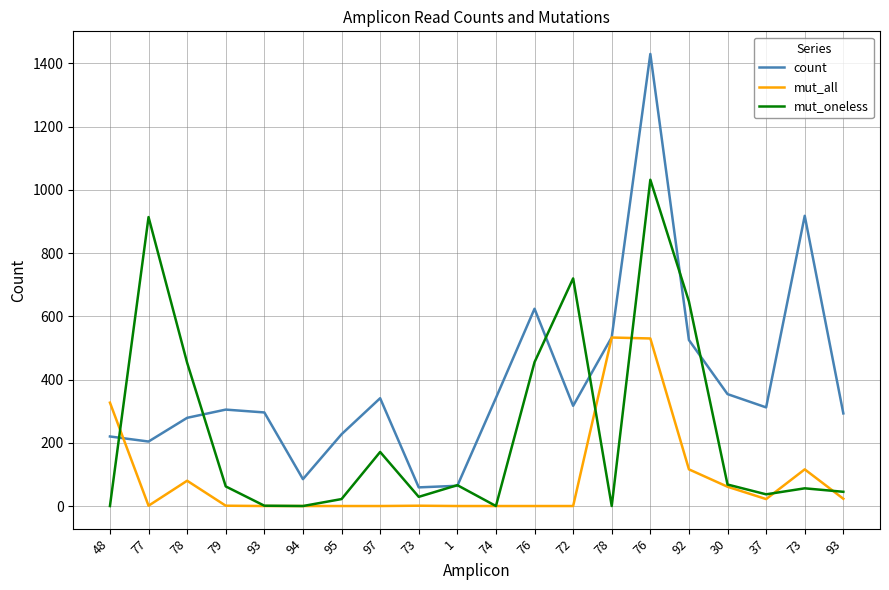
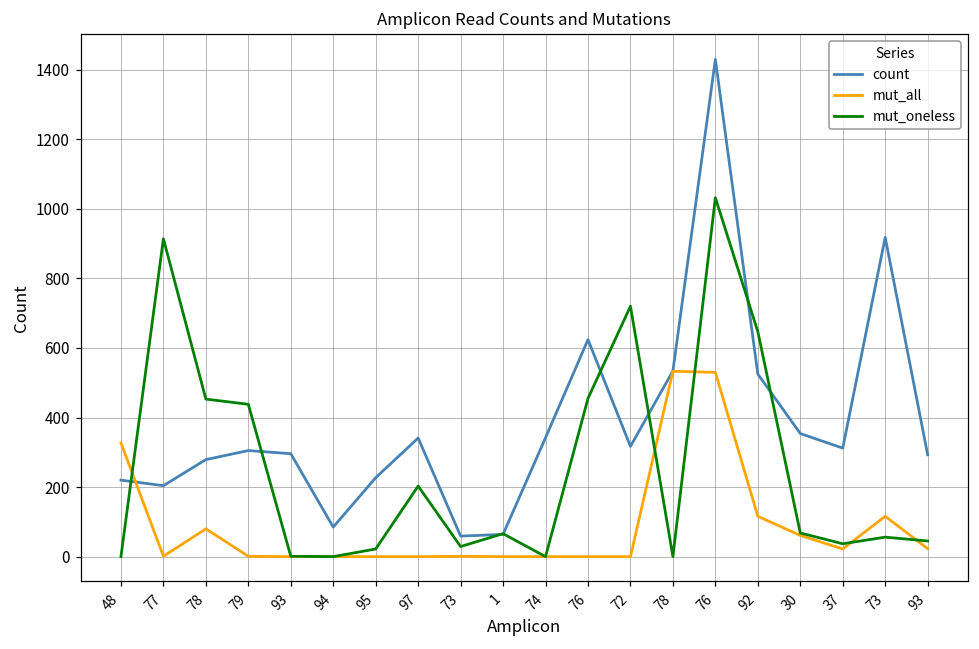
mut_oneless, 79: 60 -> 440
mut_oneless, 97: 170 -> 200
